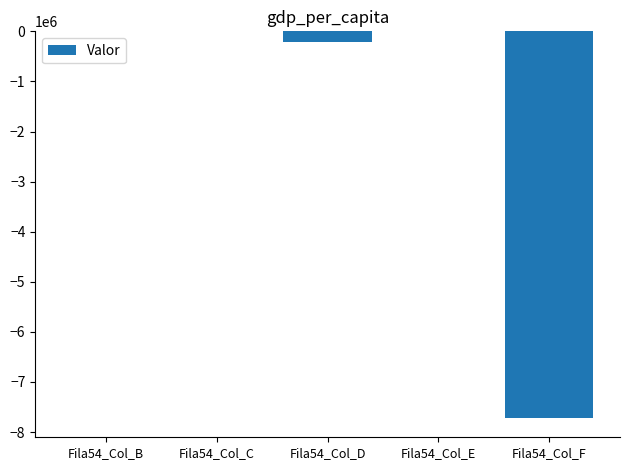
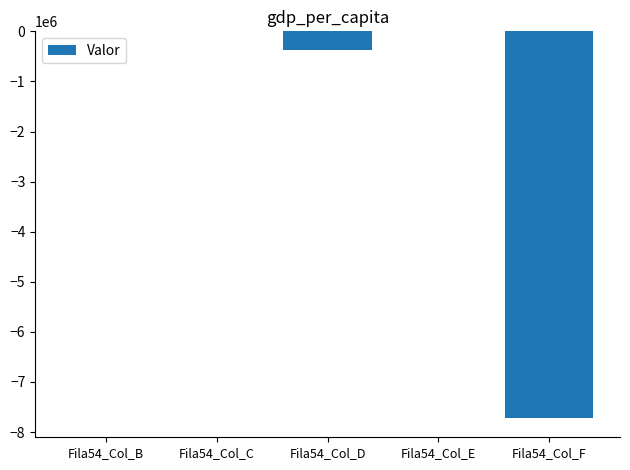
Fila54_Col_D: -200000 -> -400000
